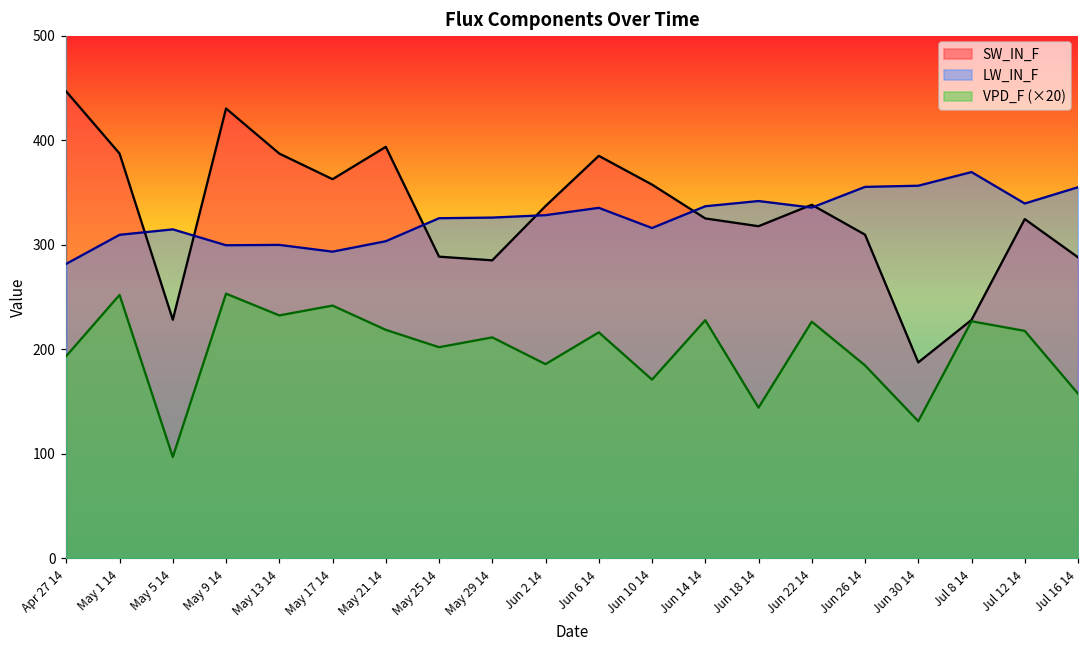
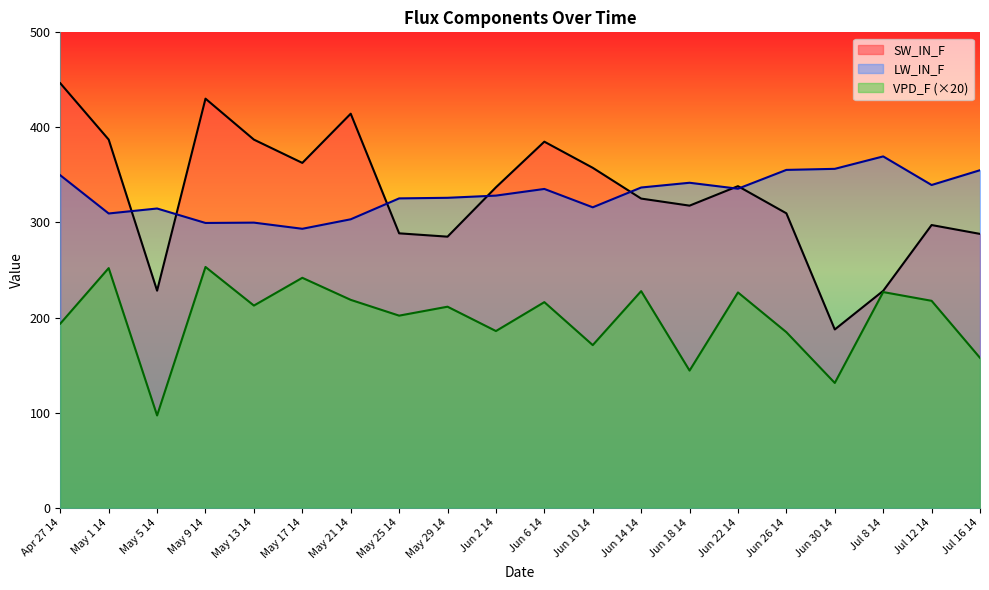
LW_IN_F, Apr 27 14: 280 -> 350
VPD_F (×20), May 13 14: 230 -> 210
SW_IN_F, May 21 14: 390 -> 410
SW_IN_F, Jul 12 14: 320 -> 300
